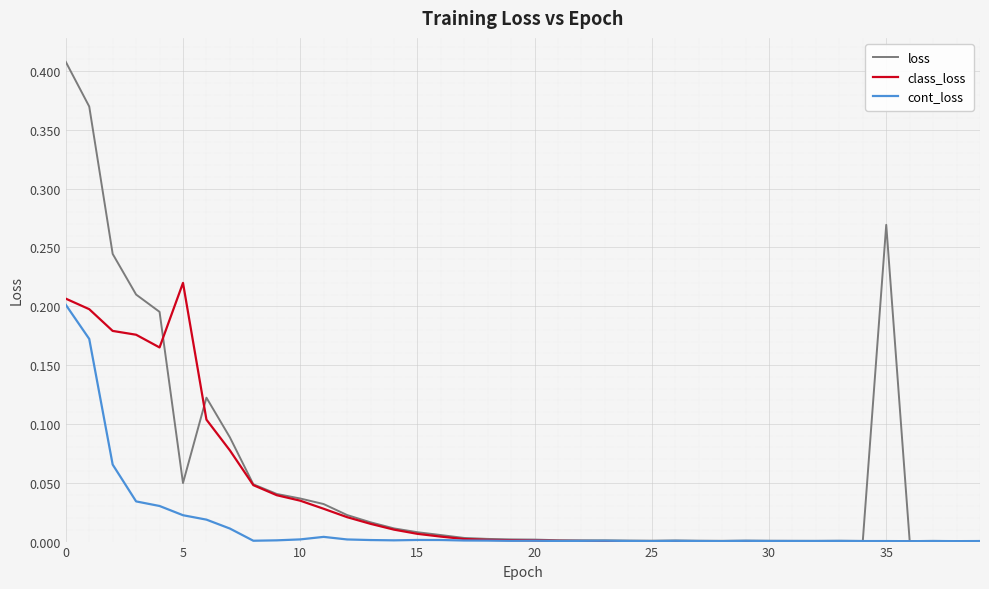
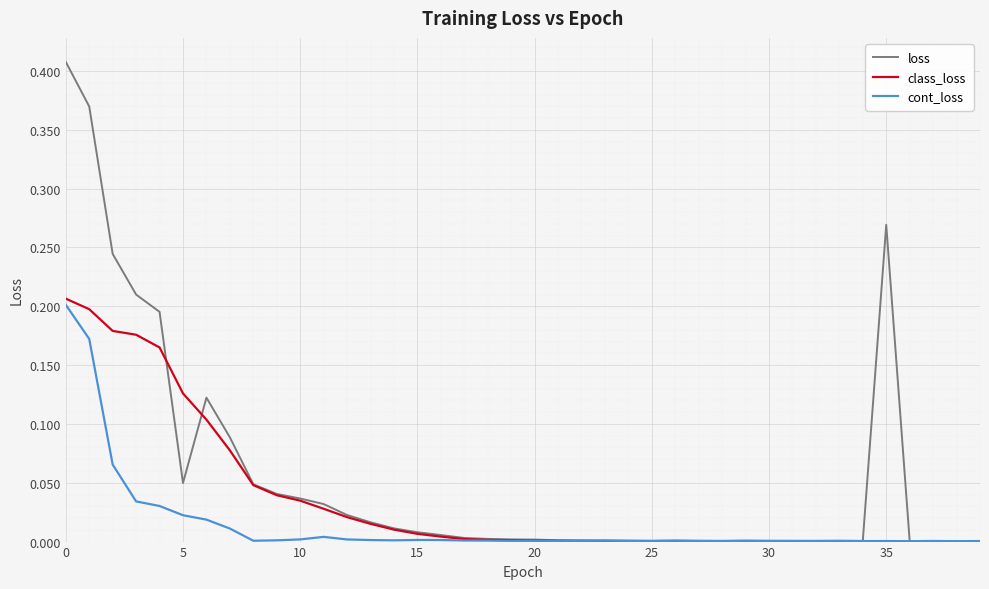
class_loss, 5: 0.220 -> 0.126
